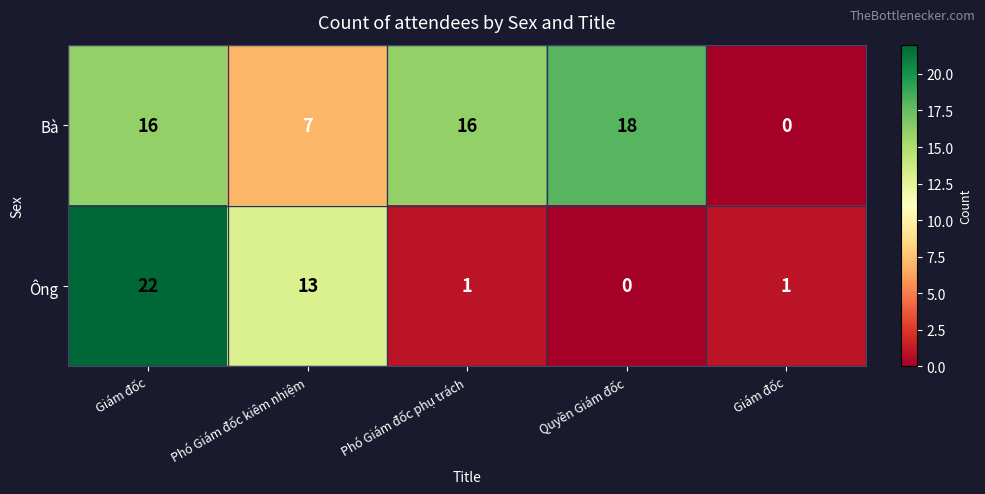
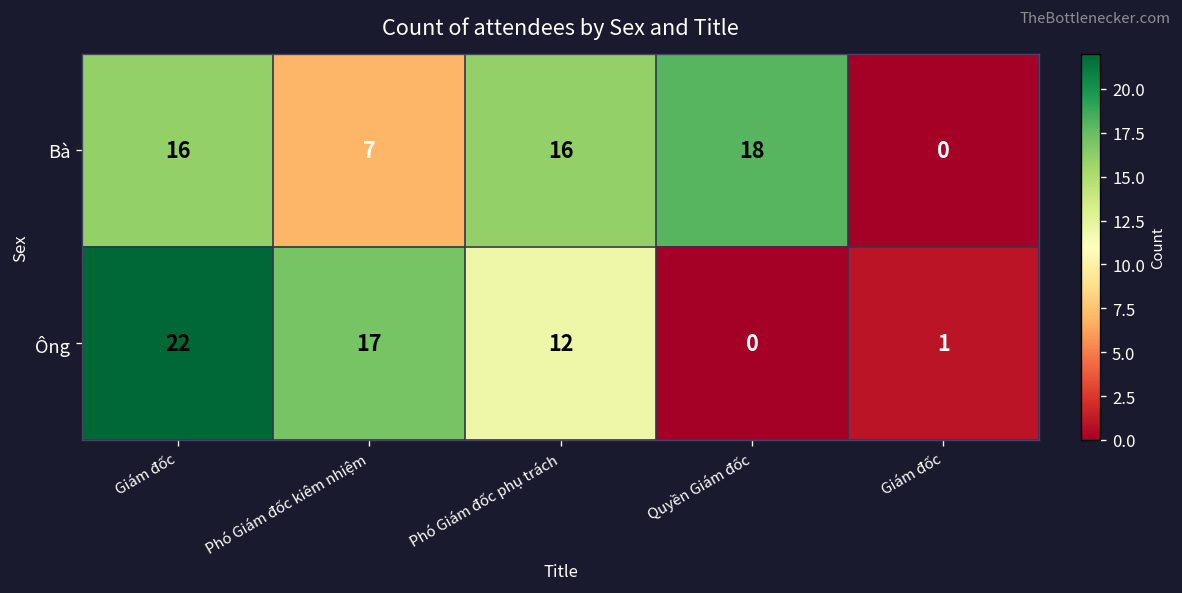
Ông, Phó Giám đốc kiêm nhiệm: 13 -> 17
Ông, Phó Giám đốc phụ trách: 1 -> 12
